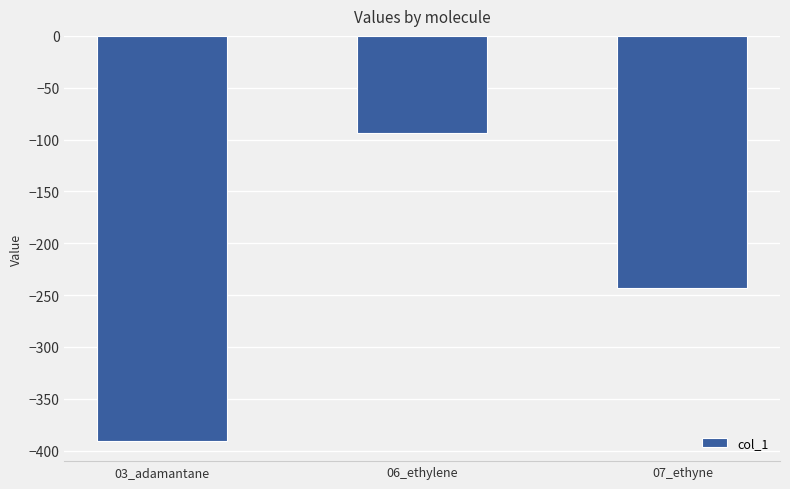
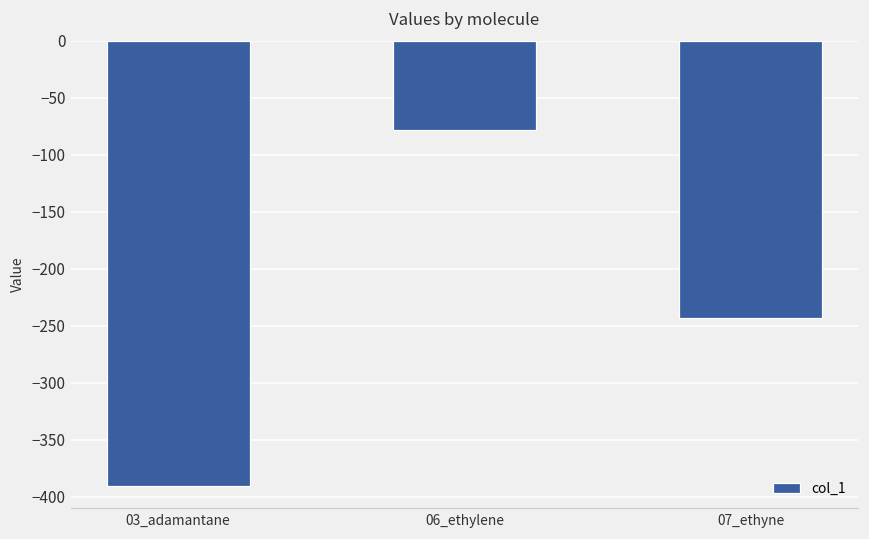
06_ethylene: -93 -> -79
